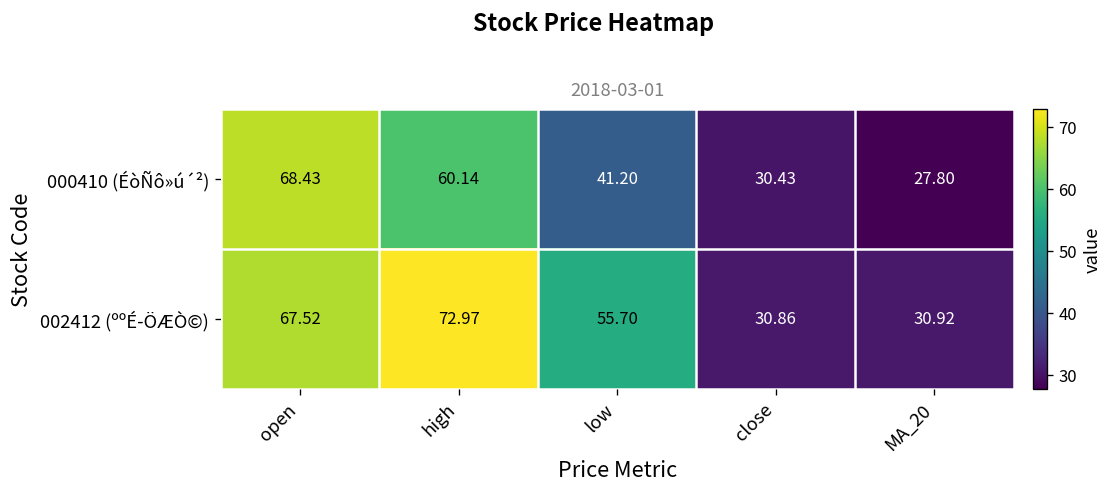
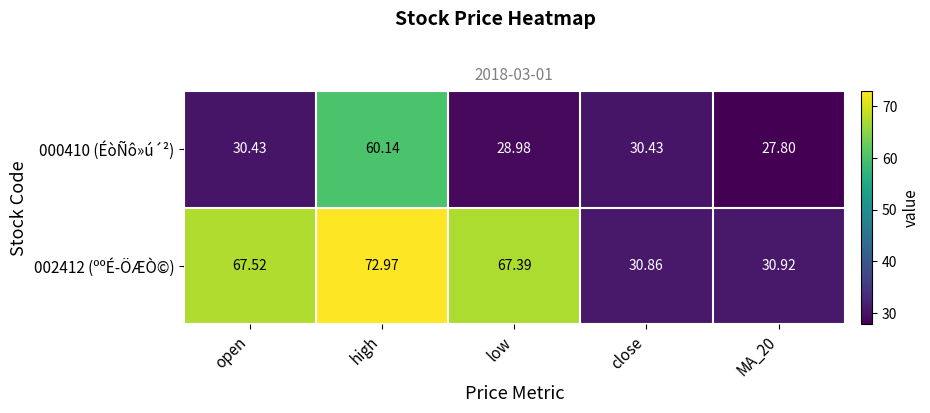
000410 (ÉòÑô»ú´²), open: 68.43 -> 30.43
000410 (ÉòÑô»ú´²), low: 41.20 -> 28.98
002412 (ººÉ­ÖÆÒ©), low: 55.70 -> 67.39
